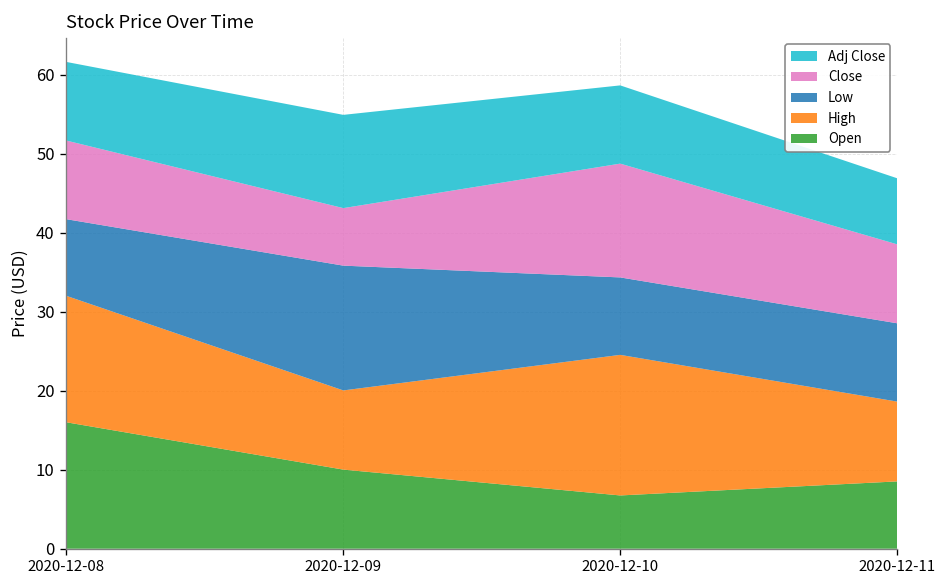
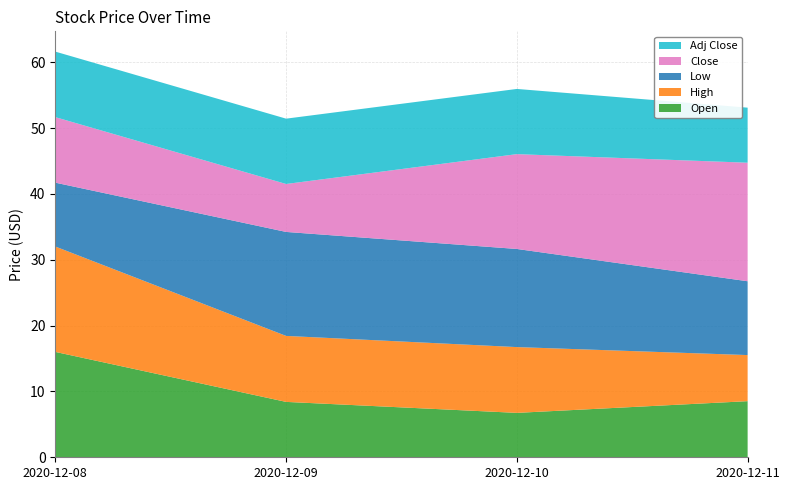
Open, 2020-12-09: 10 -> 8
Adj Close, 2020-12-09: 12 -> 10
High, 2020-12-10: 18 -> 10
Low, 2020-12-10: 10 -> 15
High, 2020-12-11: 10 -> 7
Low, 2020-12-11: 10 -> 11
Close, 2020-12-11: 10 -> 18
